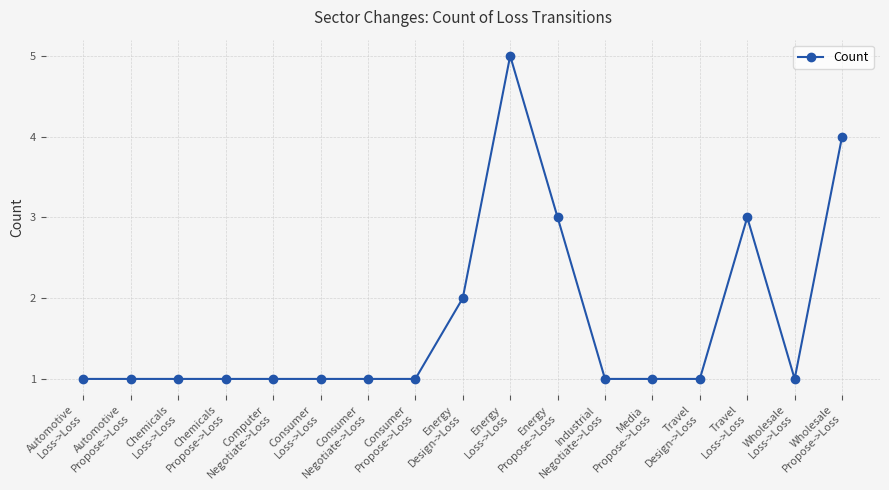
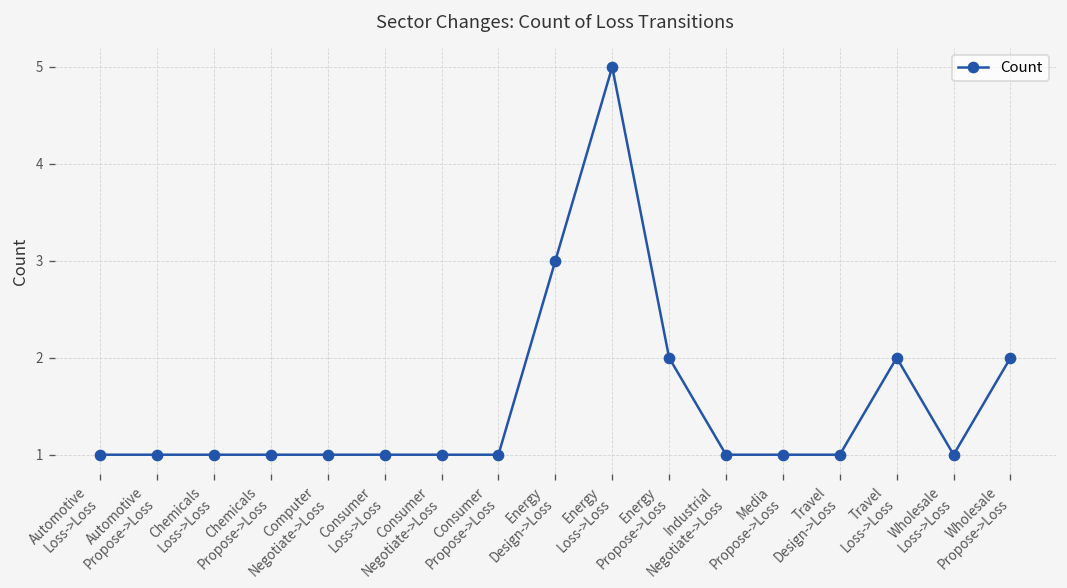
Energy Design->Loss: 2 -> 3
Energy Propose->Loss: 3 -> 2
Travel Loss->Loss: 3 -> 2
Wholesale Propose->Loss: 4 -> 2
